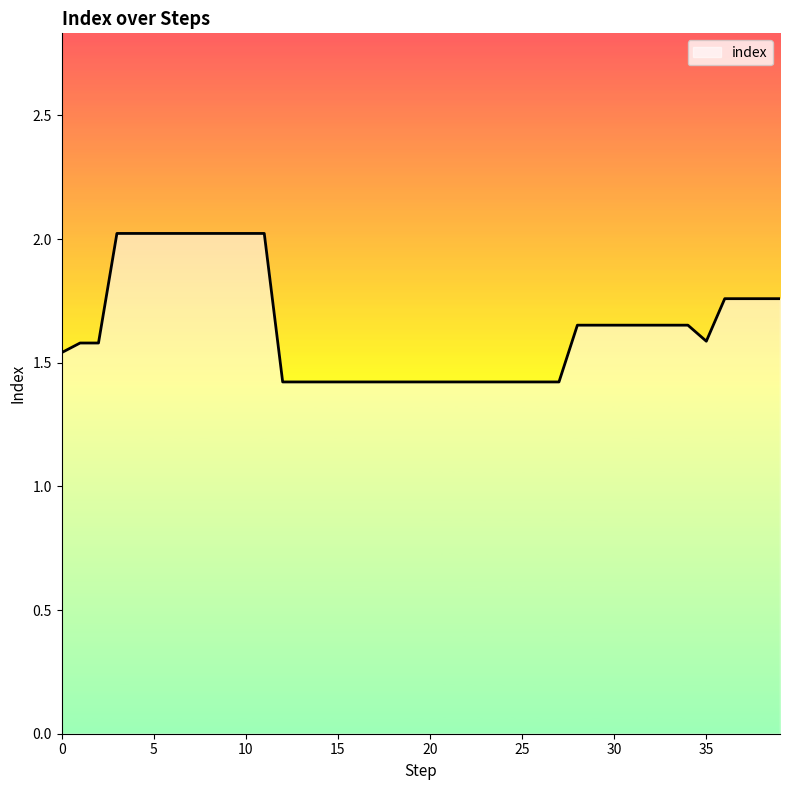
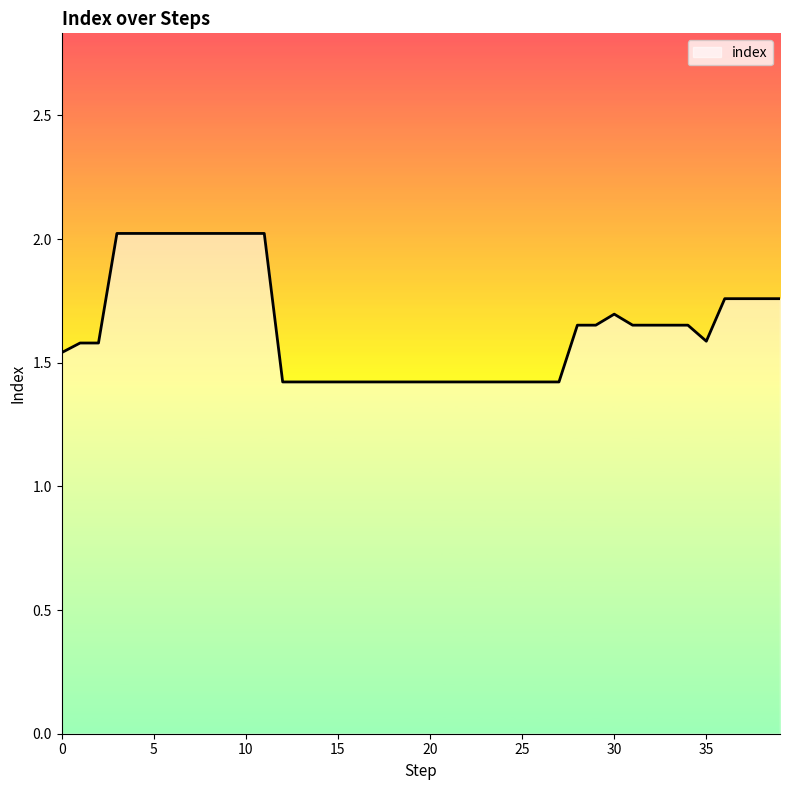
30: 1.65 -> 1.70
